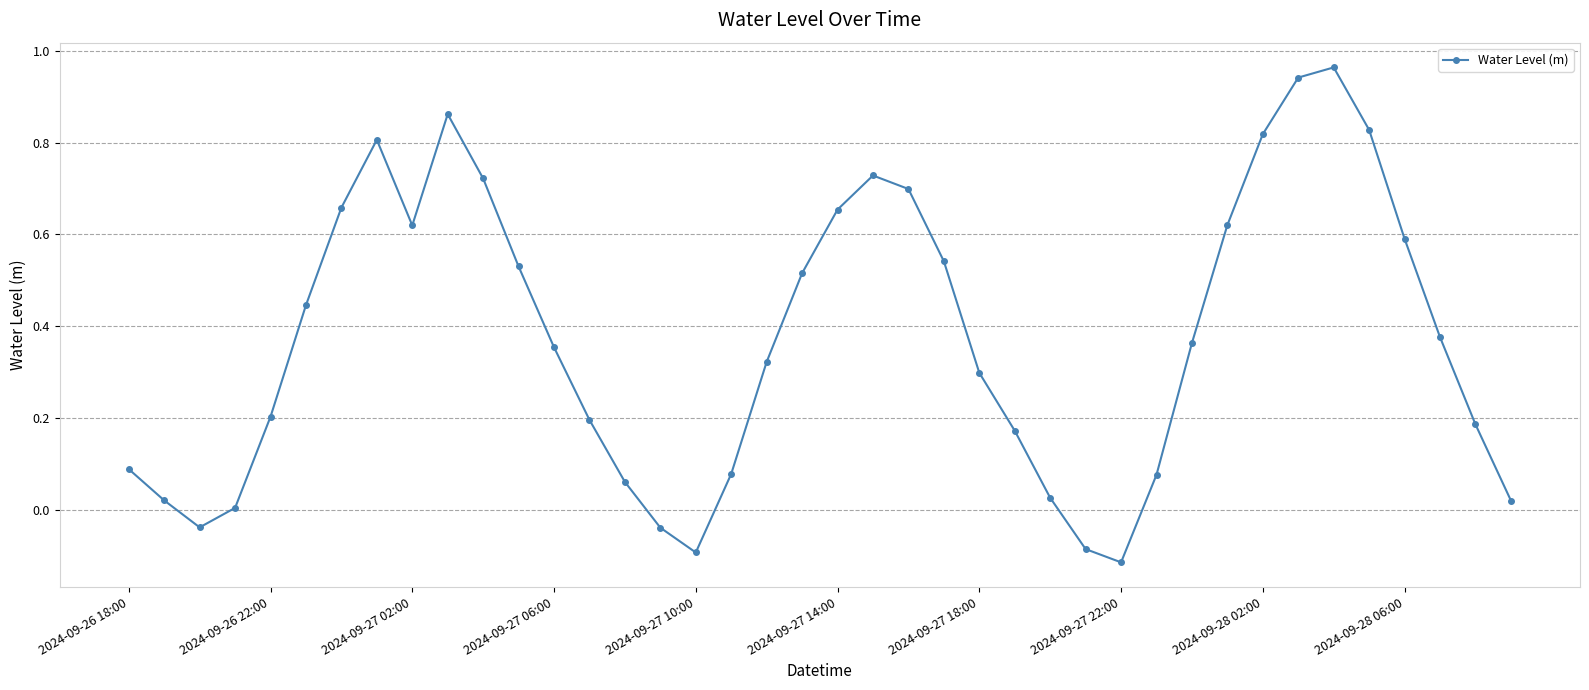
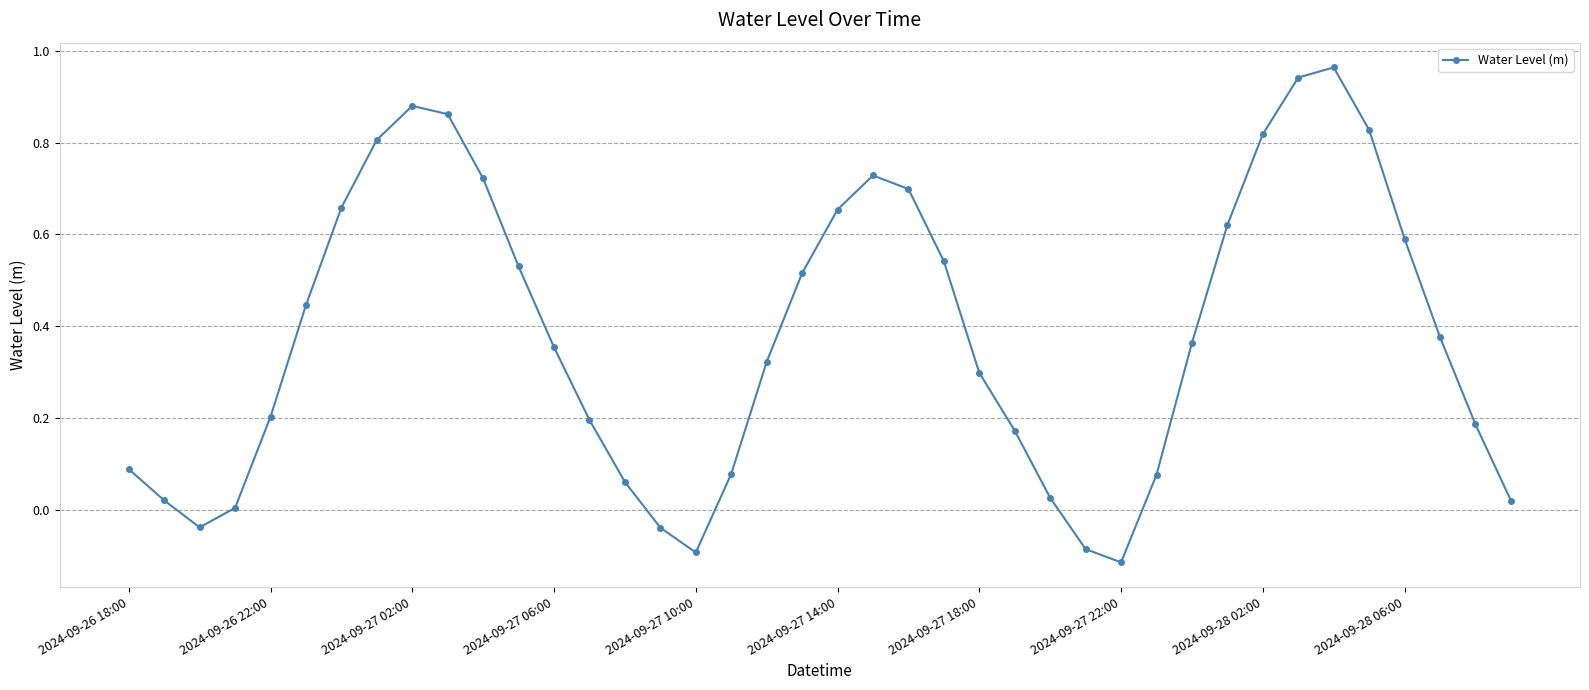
2024-09-27 02:00: 0.62 -> 0.88
